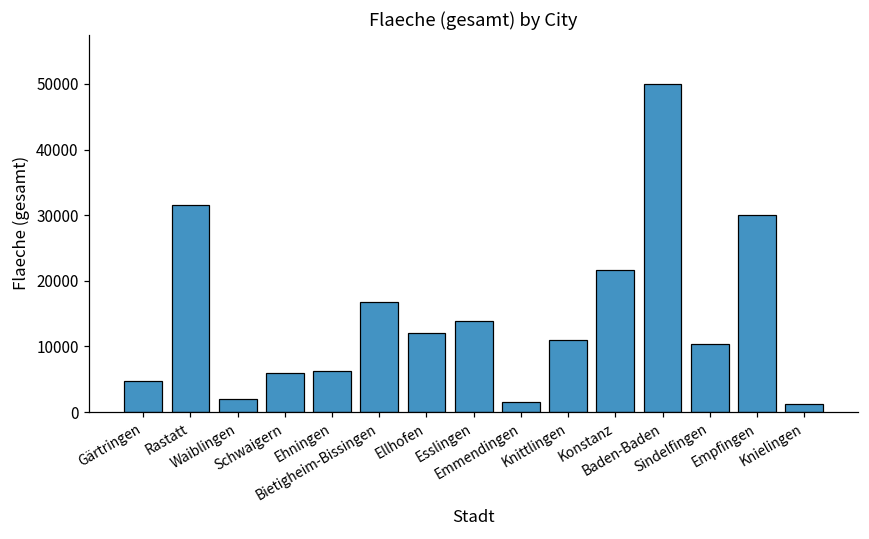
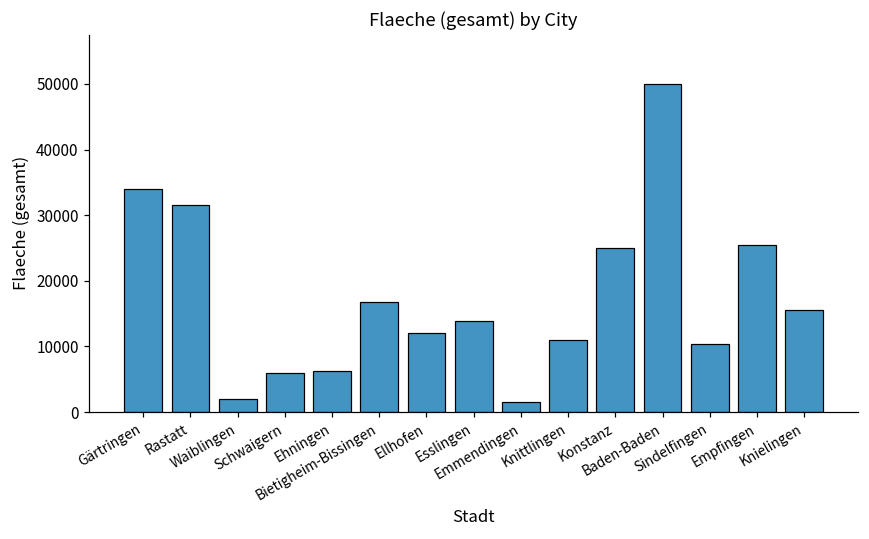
Gärtringen: 5000 -> 34000
Konstanz: 22000 -> 25000
Empfingen: 30000 -> 25000
Knielingen: 1000 -> 16000
